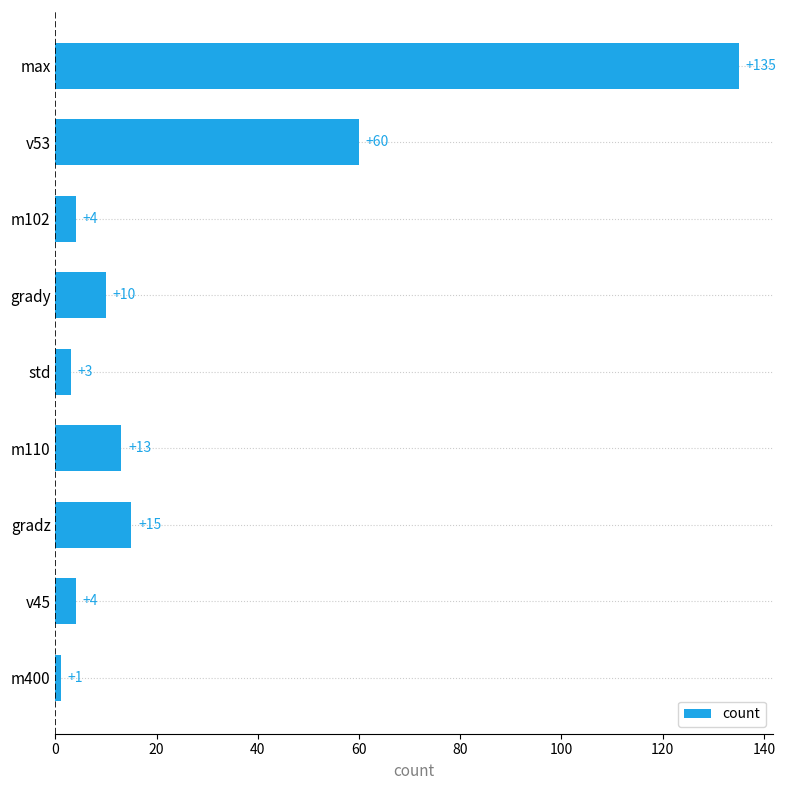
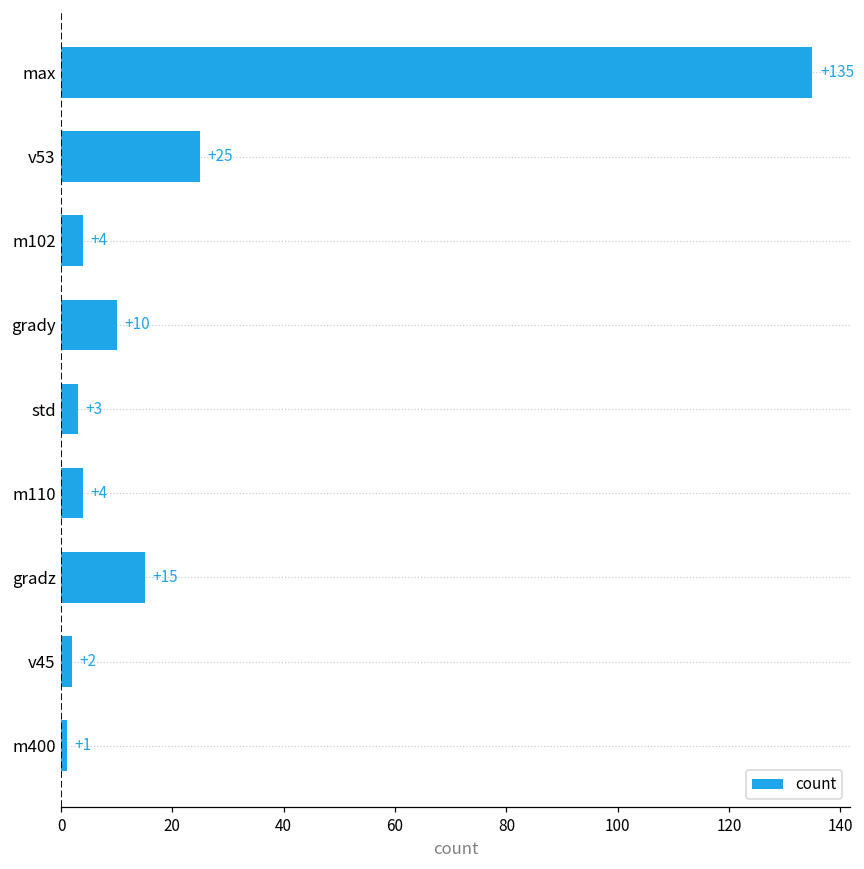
v53: +60 -> +25
m110: +13 -> +4
v45: +4 -> +2
